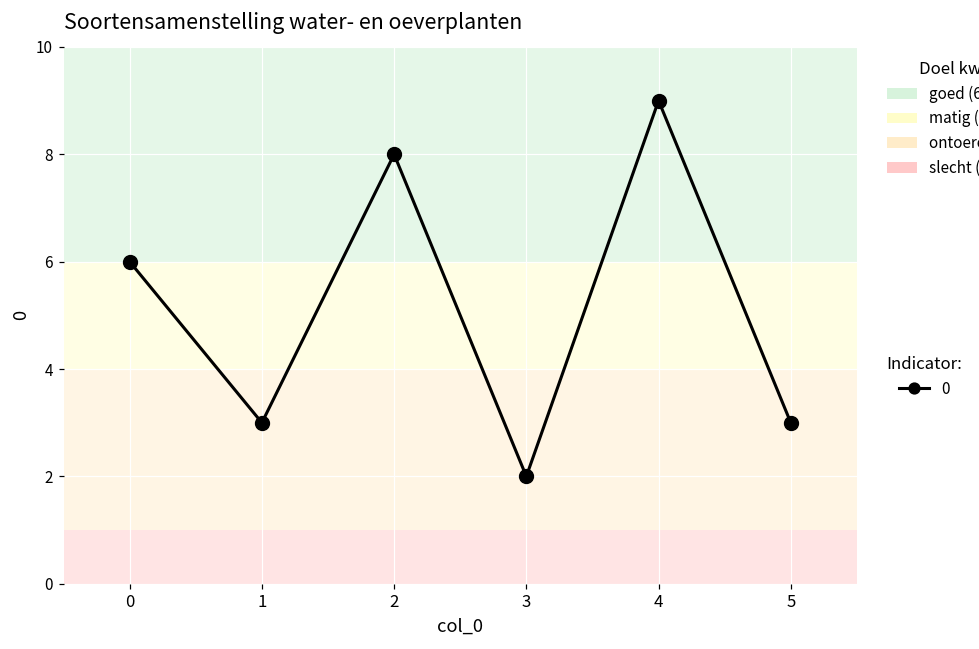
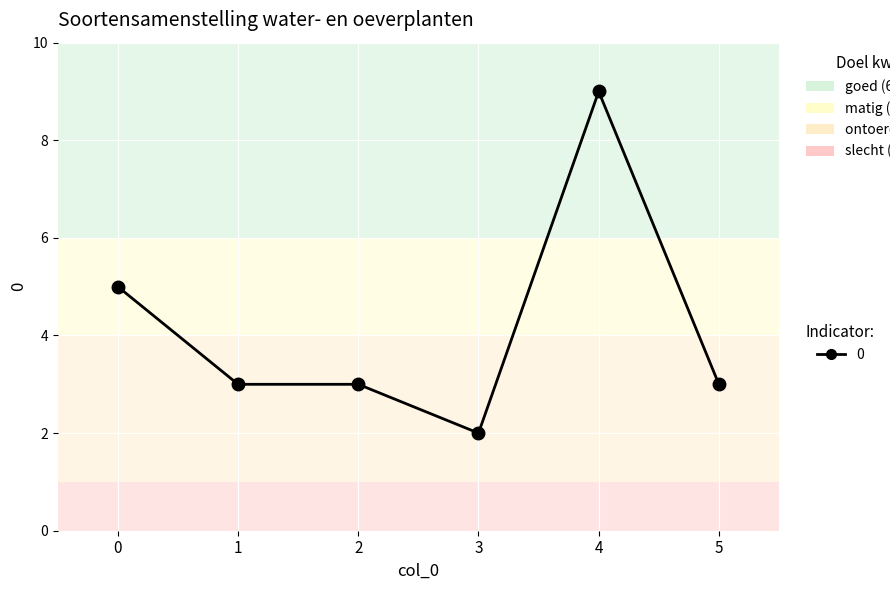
0: 6 -> 5
2: 8 -> 3
